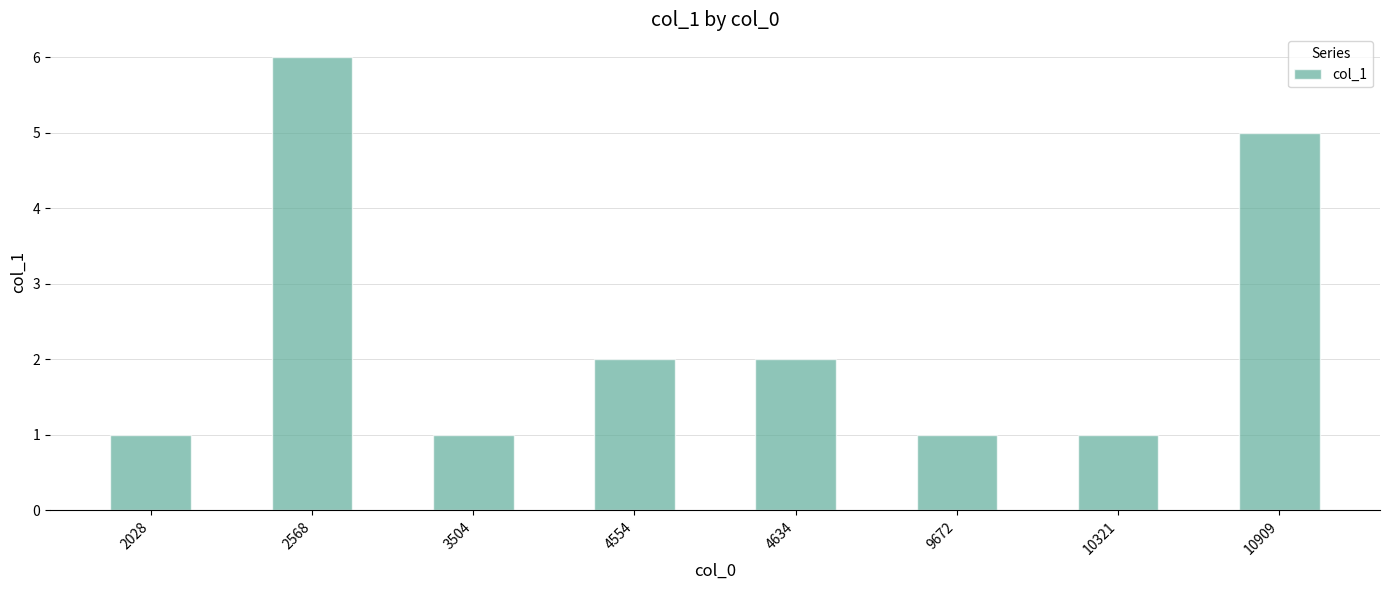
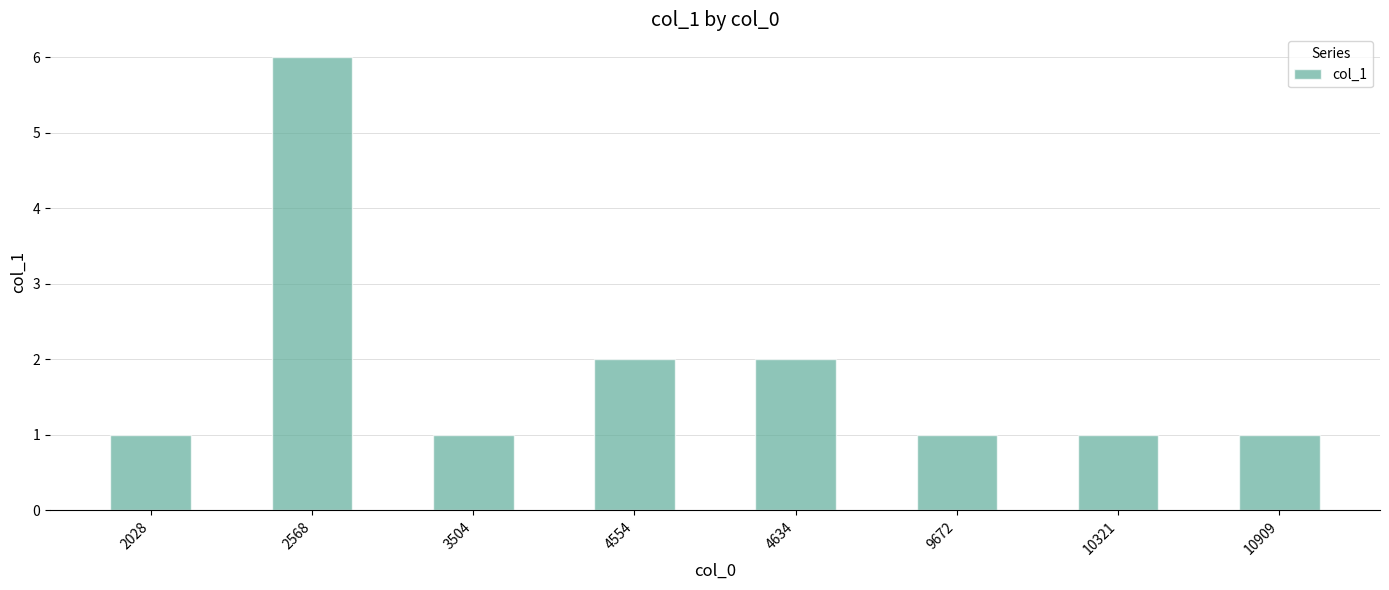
10909: 5 -> 1
